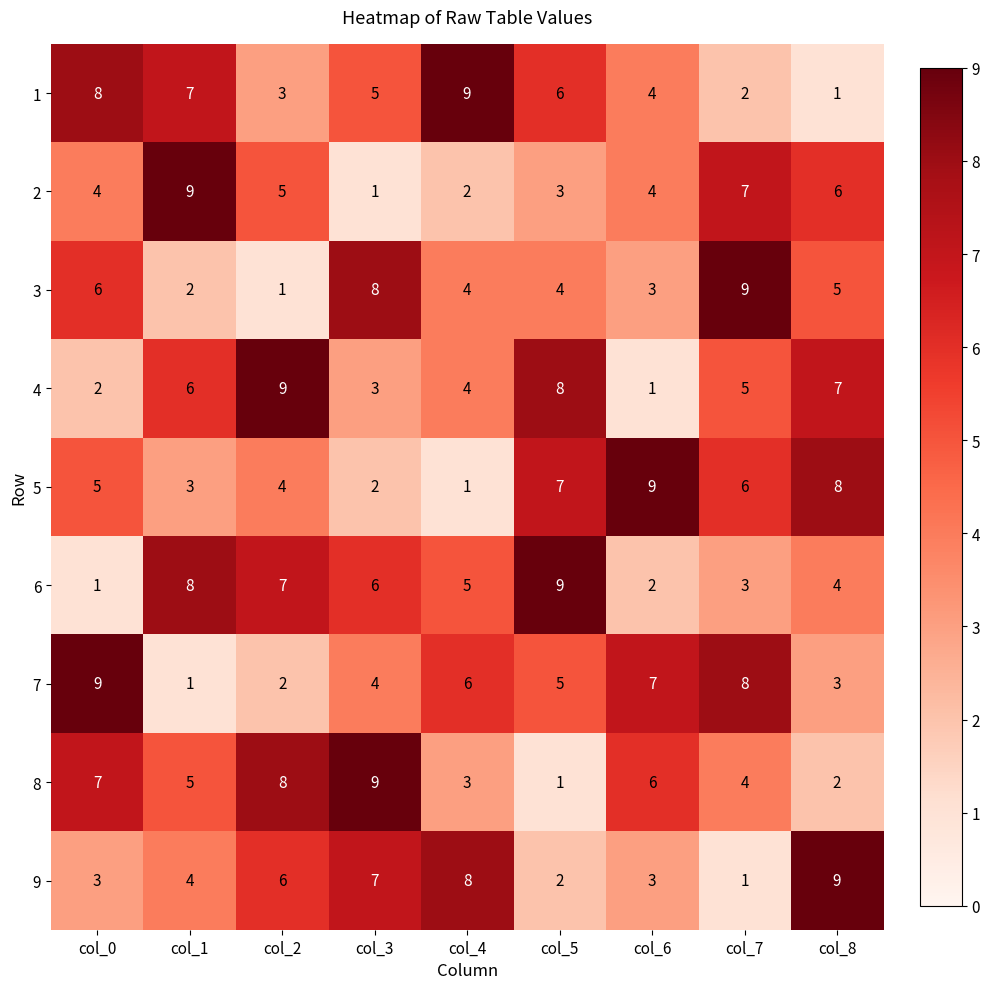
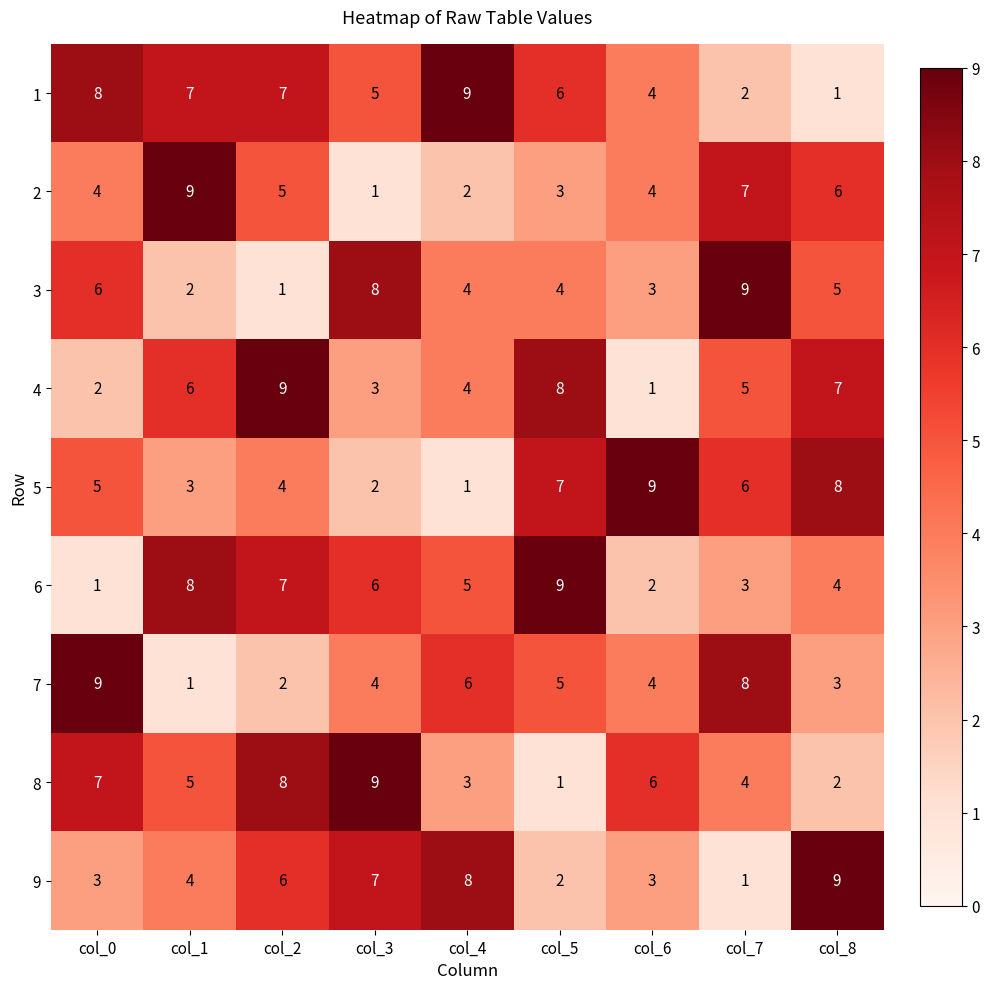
1, col_2: 3 -> 7
7, col_6: 7 -> 4
